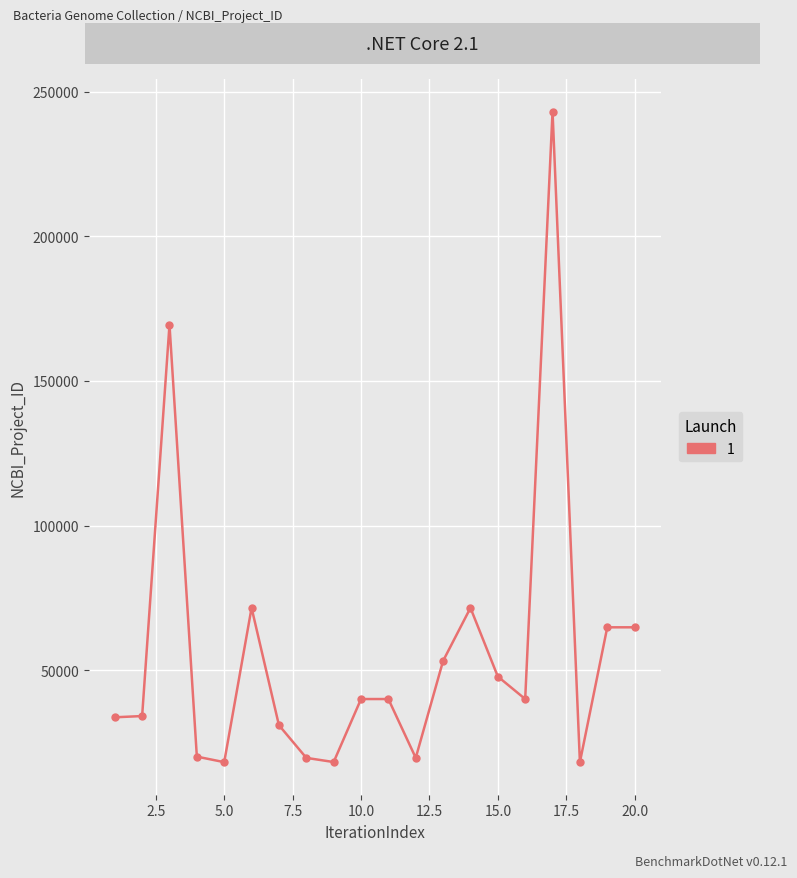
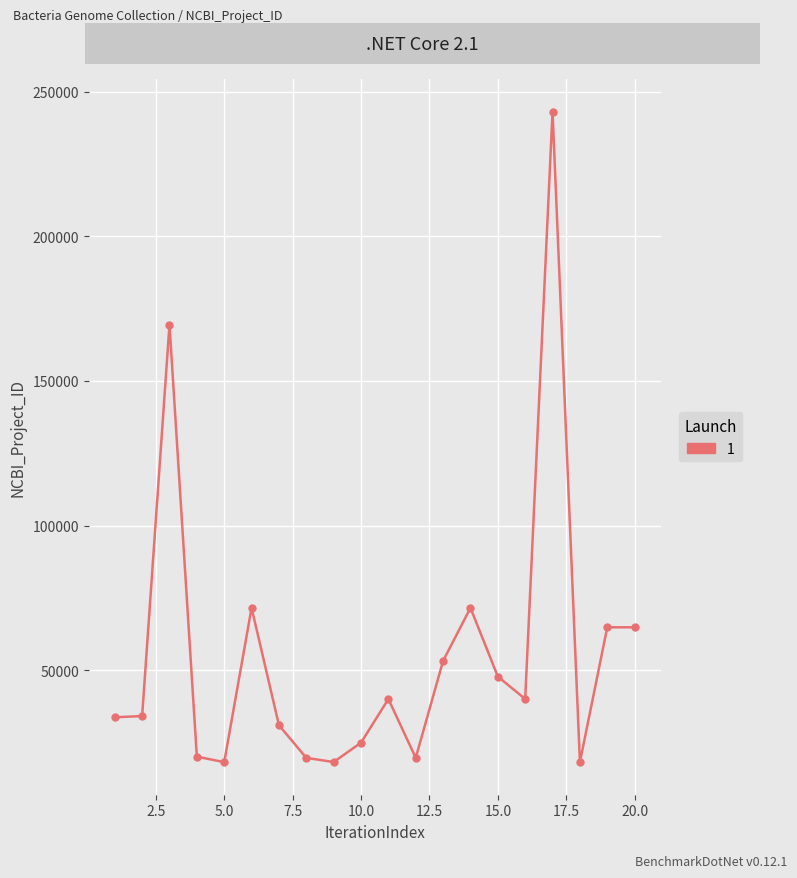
10.0: 40000 -> 25000
